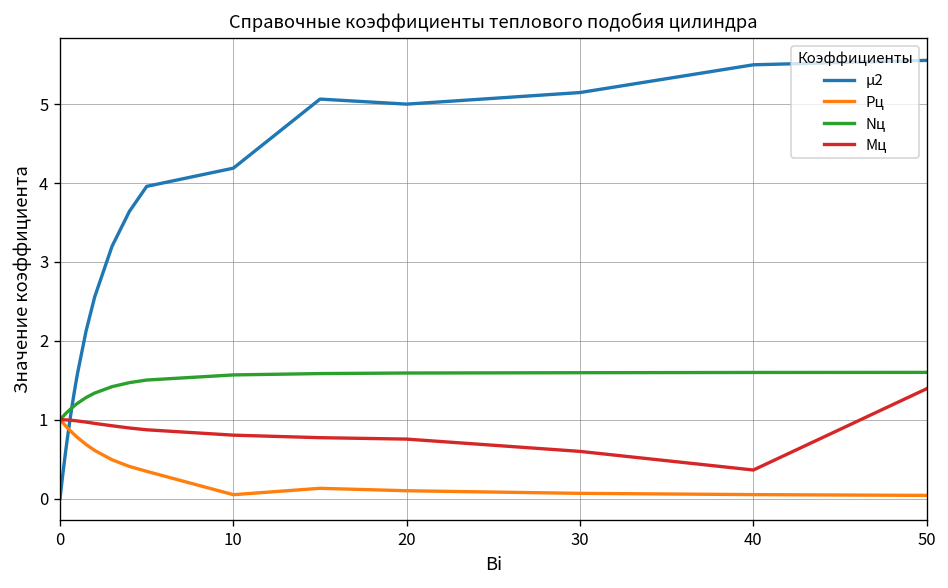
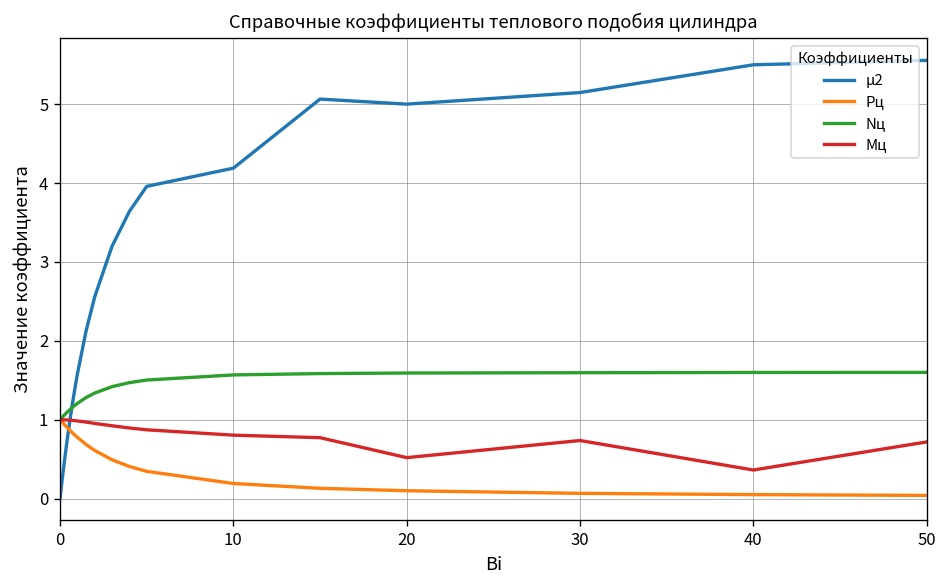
Pц, 10: 0.0 -> 0.2
Mц, 20: 0.8 -> 0.5
Mц, 30: 0.6 -> 0.7
Mц, 50: 1.4 -> 0.7
